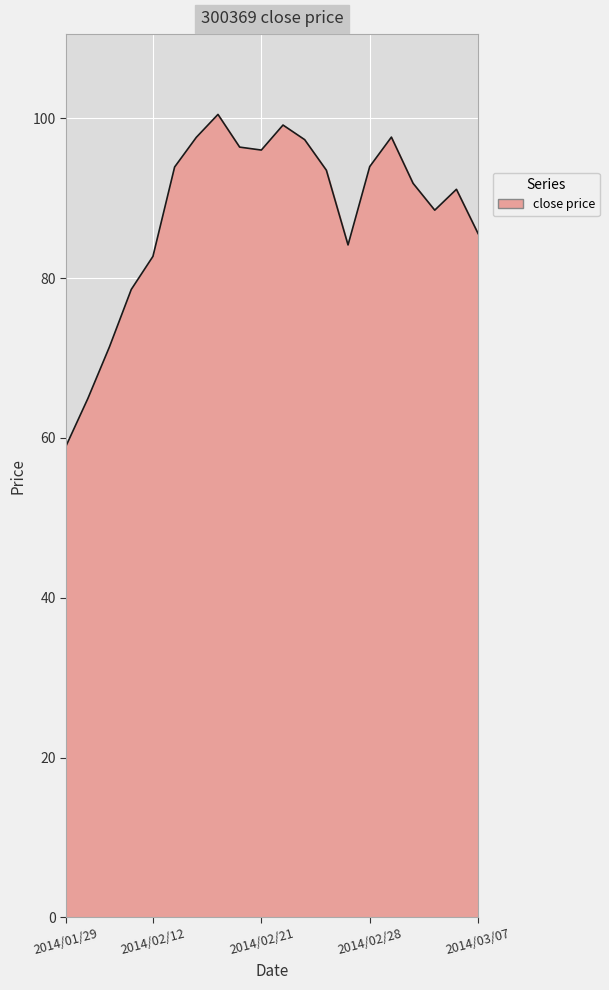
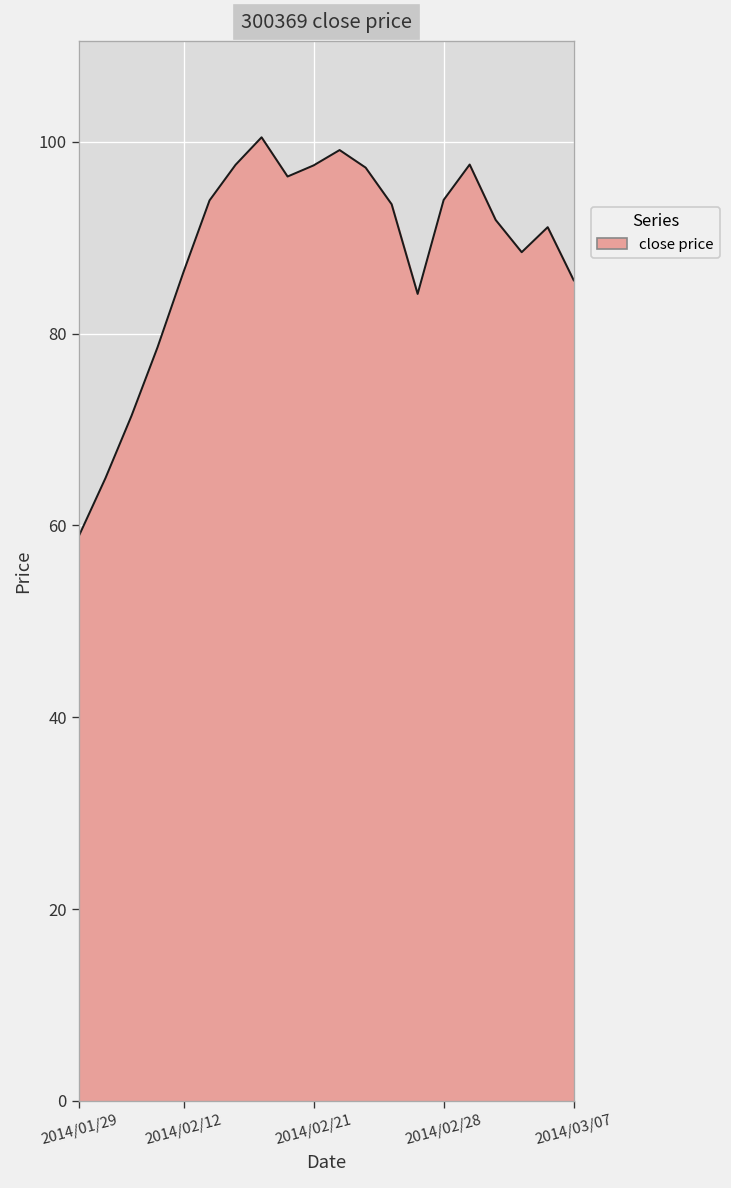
2014/02/12: 83 -> 86
2014/02/21: 96 -> 98
